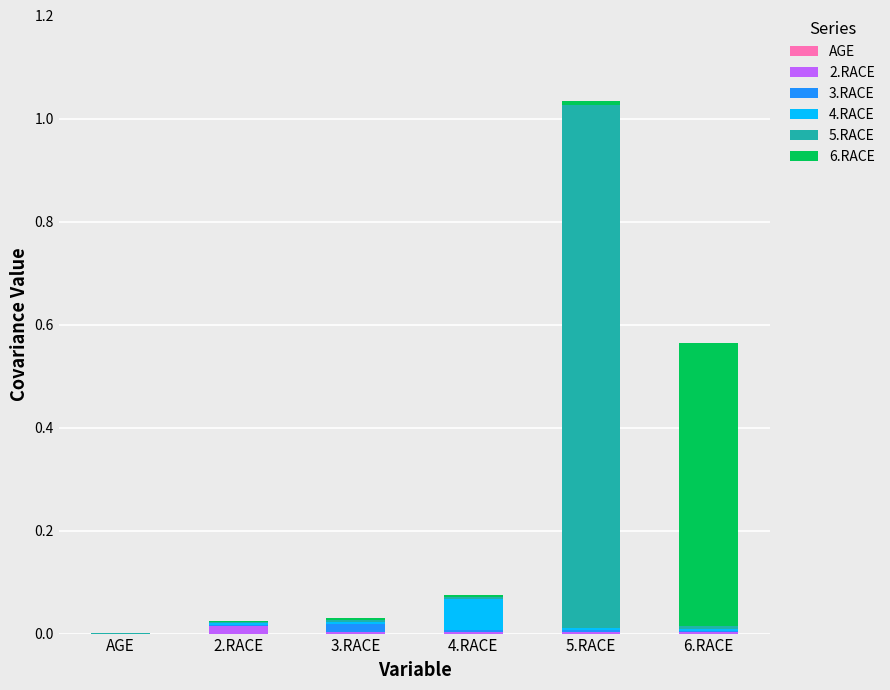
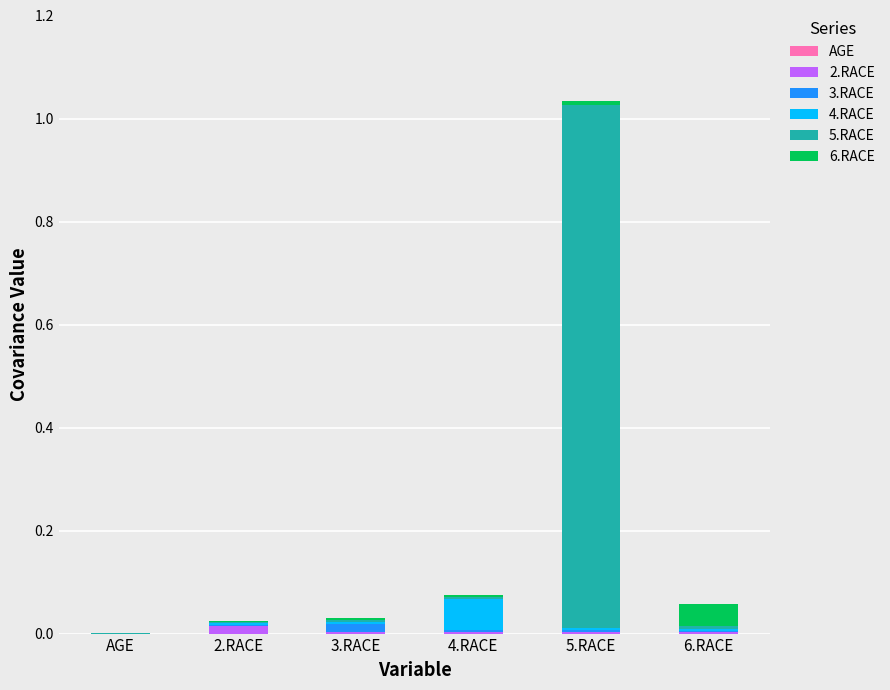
6.RACE, 6.RACE: 0.55 -> 0.04
